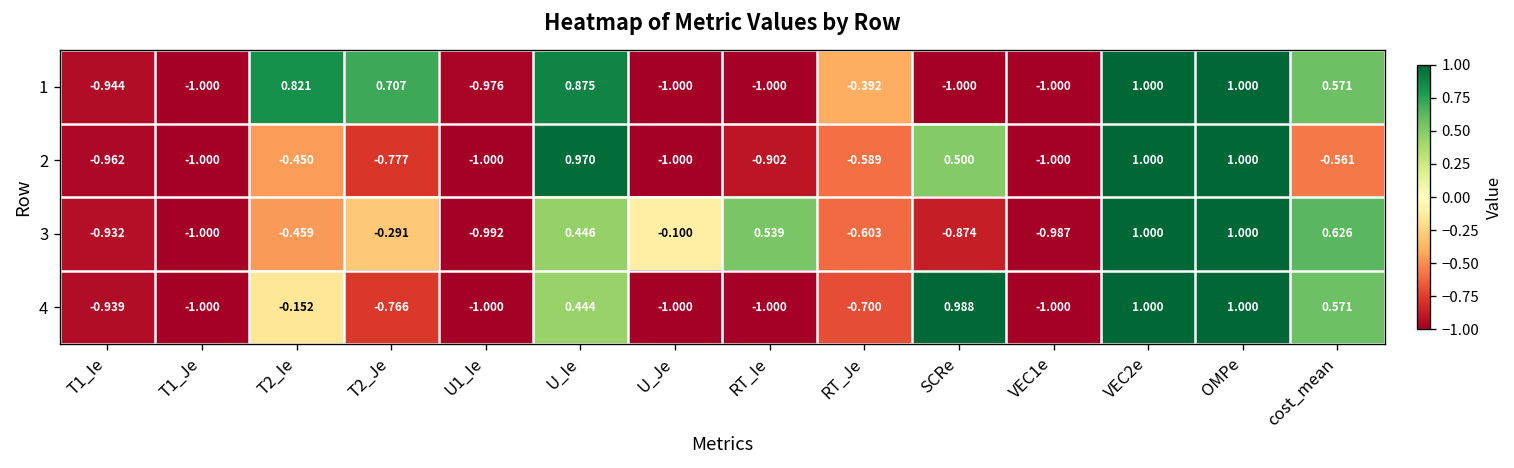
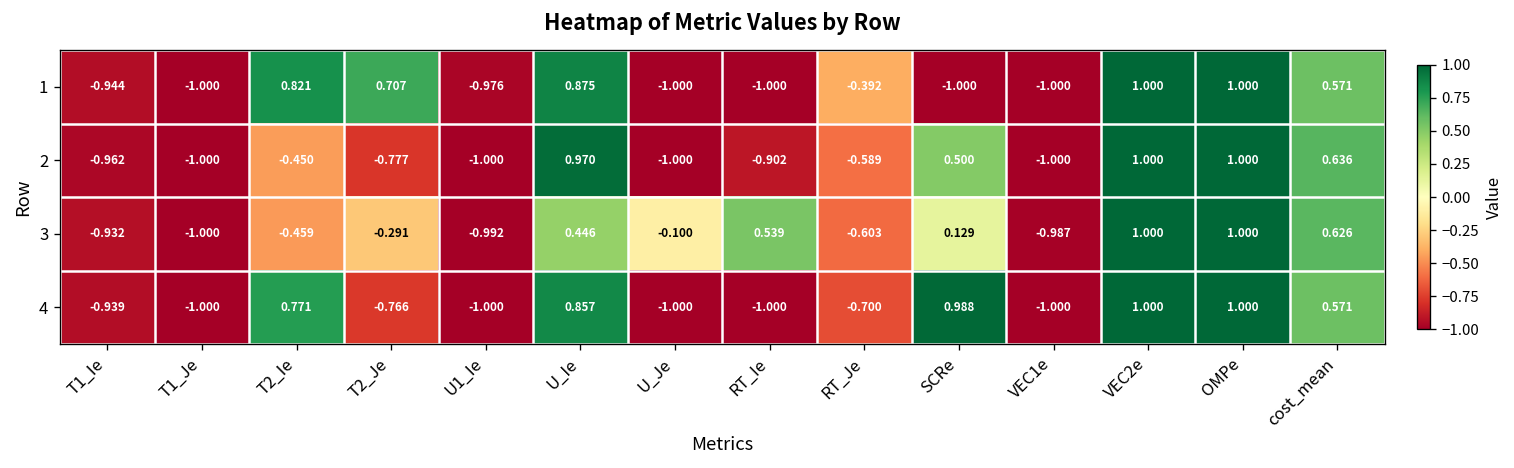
2, cost_mean: -0.561 -> 0.636
3, SCRe: -0.874 -> 0.129
4, T2_Ie: -0.152 -> 0.771
4, U_Ie: 0.444 -> 0.857
